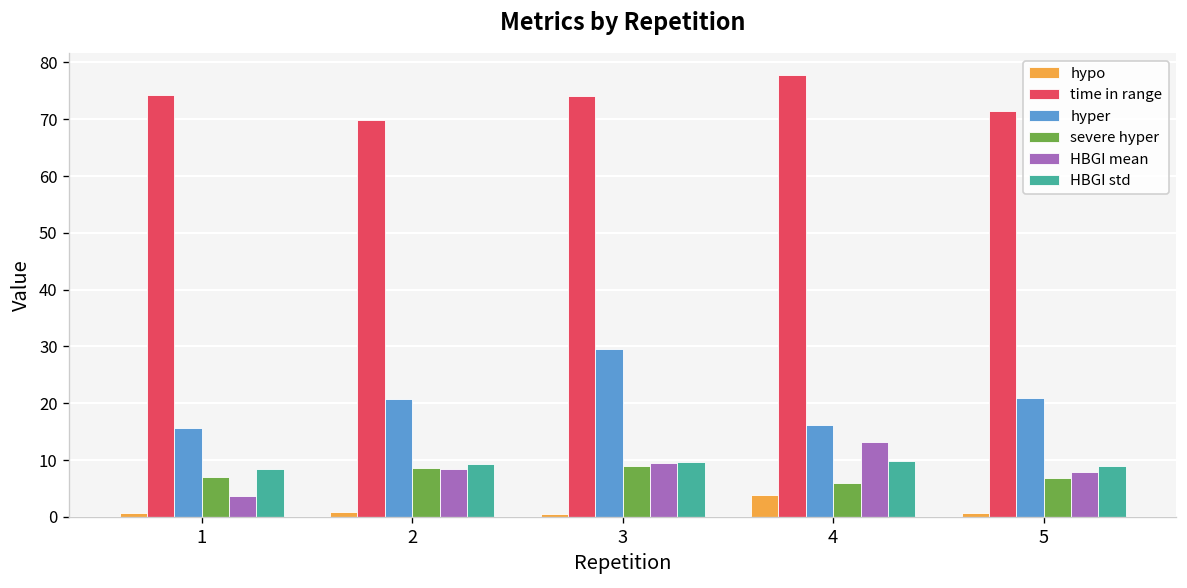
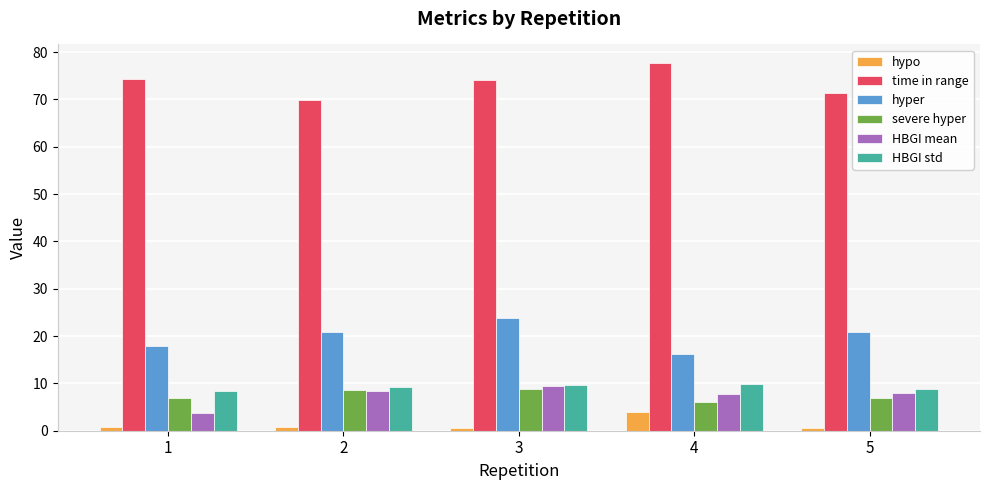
hyper, 1: 16 -> 18
hyper, 3: 29 -> 24
HBGI mean, 4: 13 -> 8
